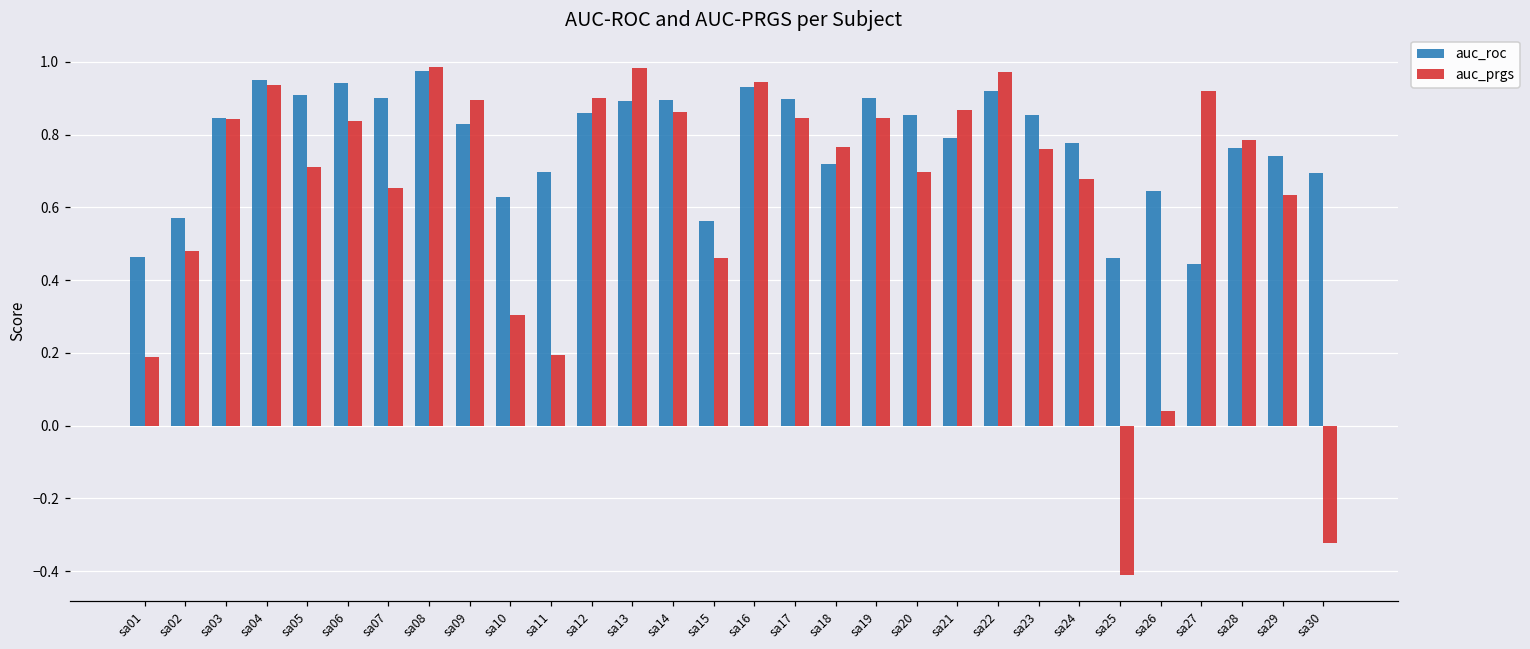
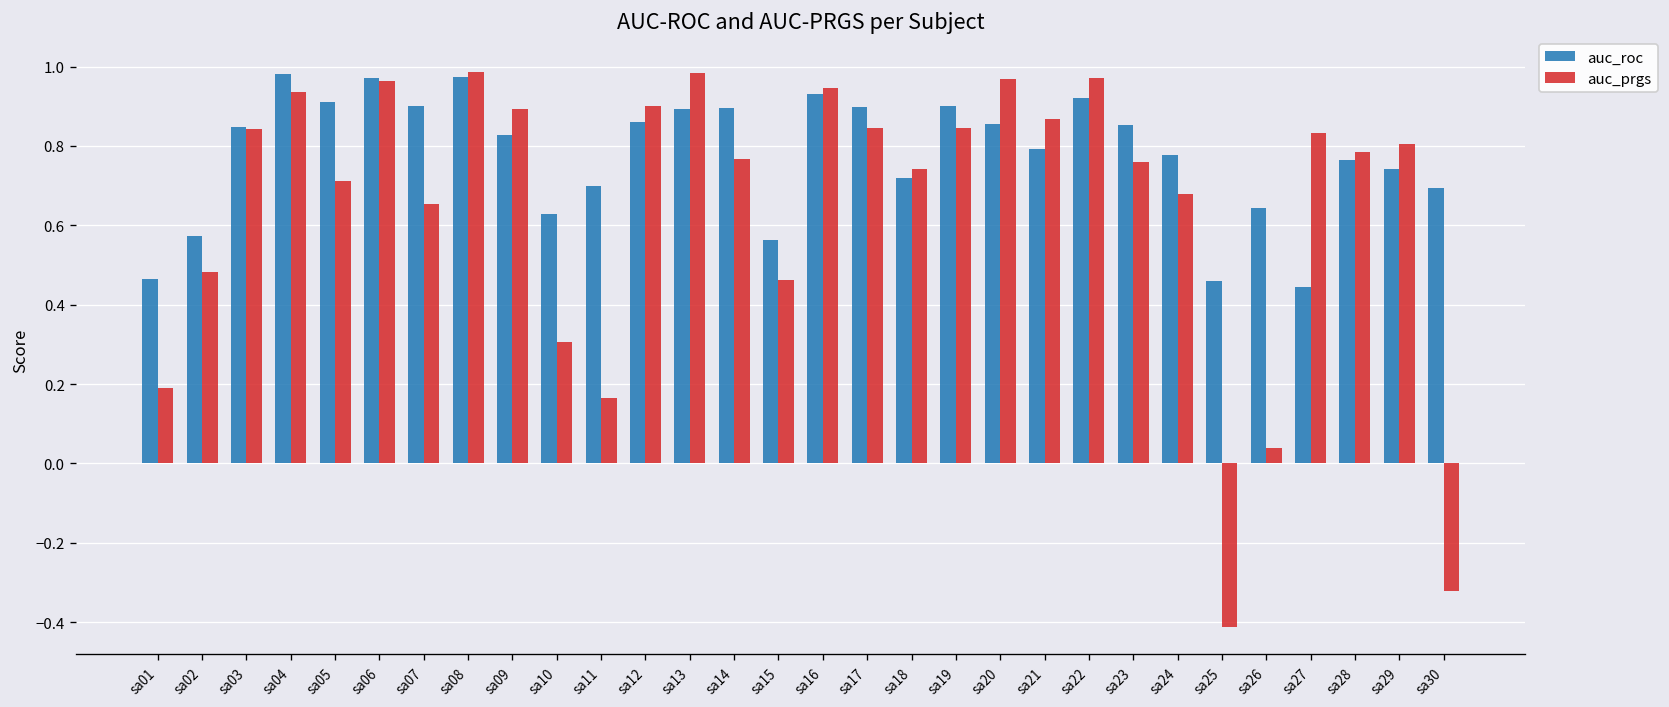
auc_roc, sa04: 0.95 -> 0.98
auc_roc, sa06: 0.94 -> 0.97
auc_prgs, sa06: 0.84 -> 0.96
auc_prgs, sa11: 0.19 -> 0.16
auc_prgs, sa14: 0.86 -> 0.77
auc_prgs, sa18: 0.77 -> 0.74
auc_prgs, sa20: 0.70 -> 0.97
auc_prgs, sa27: 0.92 -> 0.83
auc_prgs, sa29: 0.63 -> 0.80
